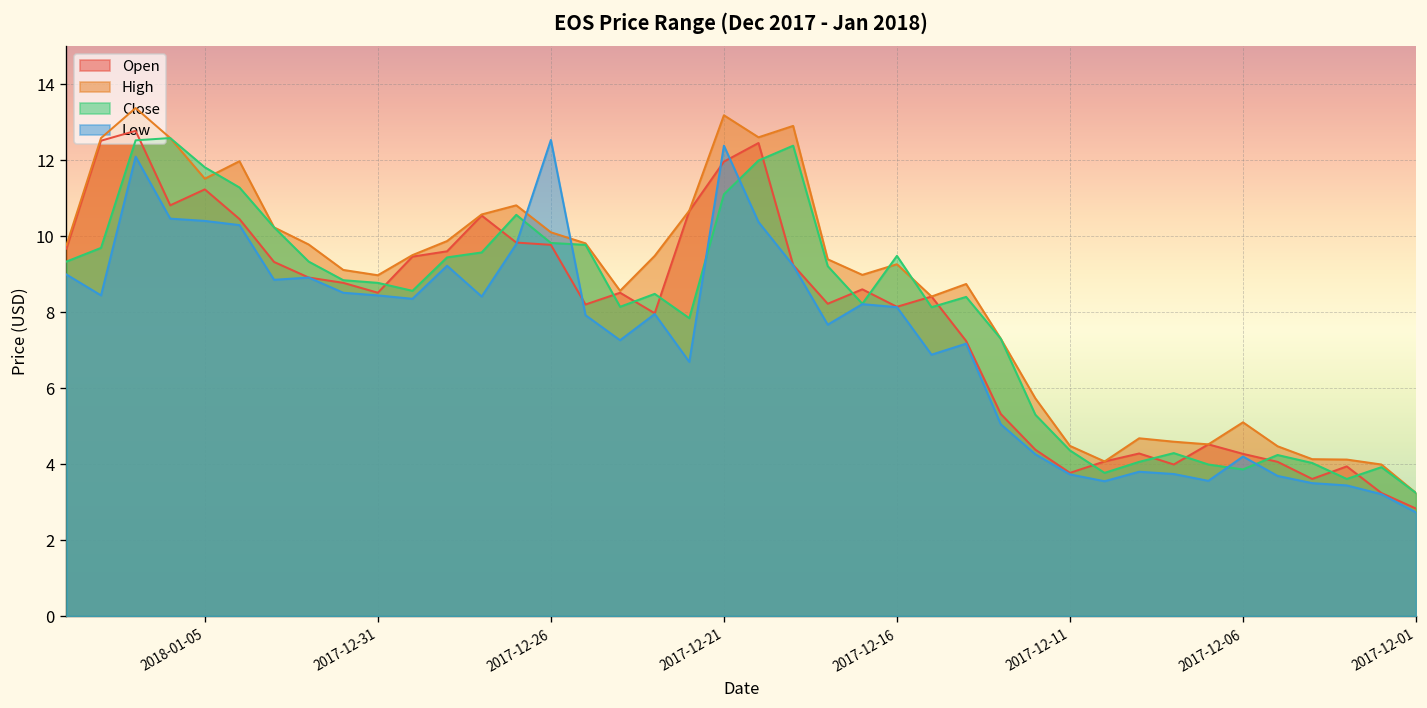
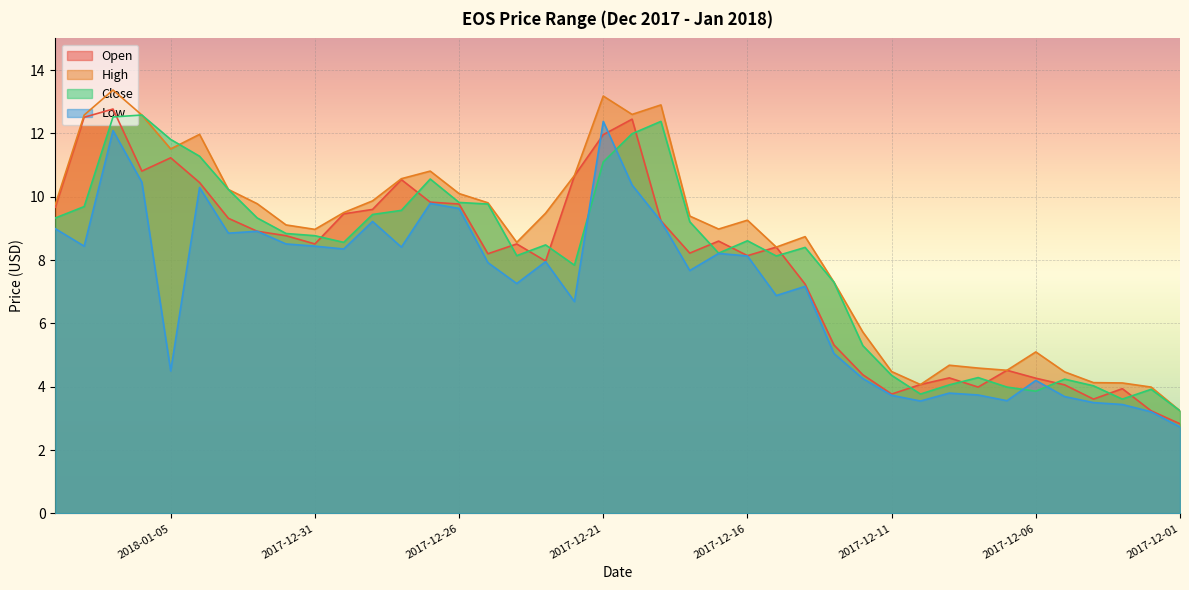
Low, 2018-01-05: 10.4 -> 4.5
Low, 2017-12-26: 12.5 -> 9.6
Close, 2017-12-16: 9.5 -> 8.6
